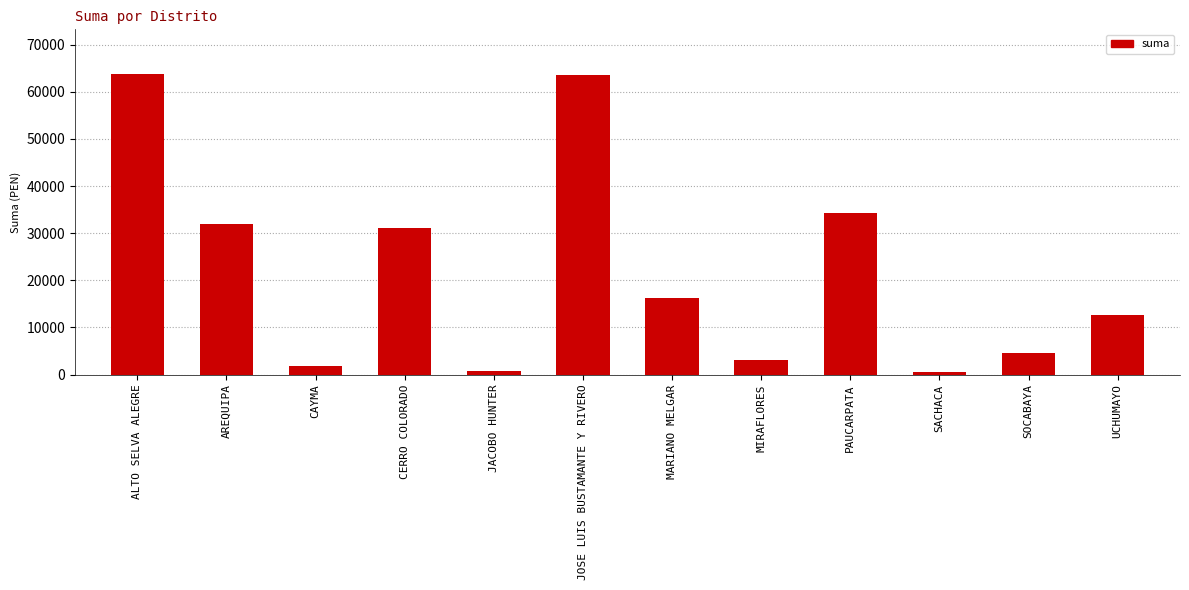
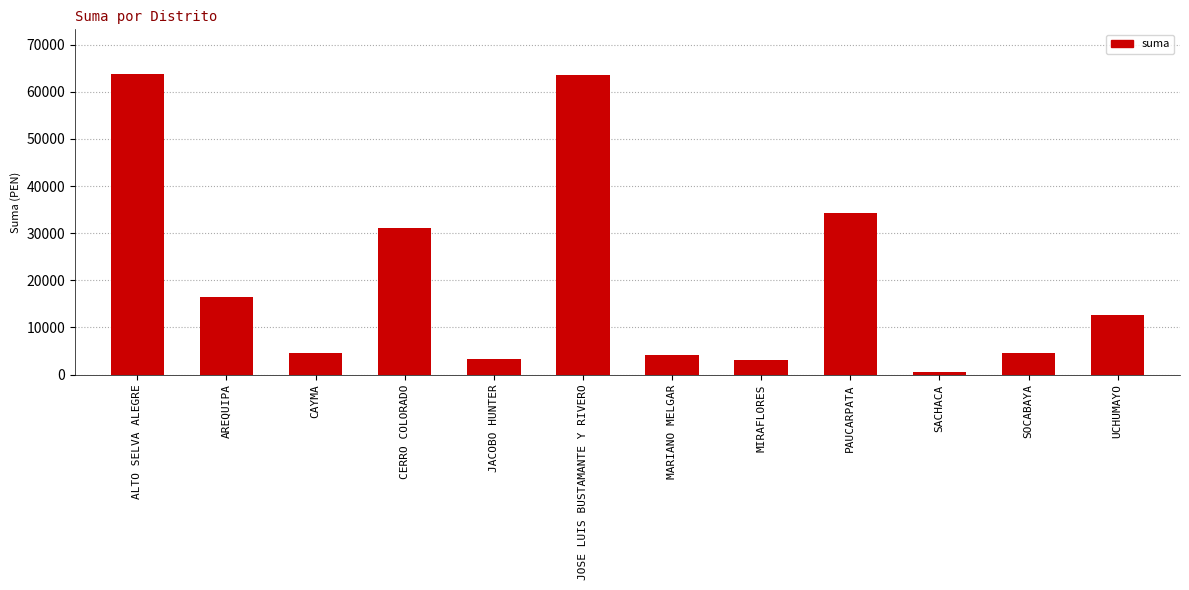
AREQUIPA: 32000 -> 16000
CAYMA: 2000 -> 5000
JACOBO HUNTER: 1000 -> 3000
MARIANO MELGAR: 16000 -> 4000
